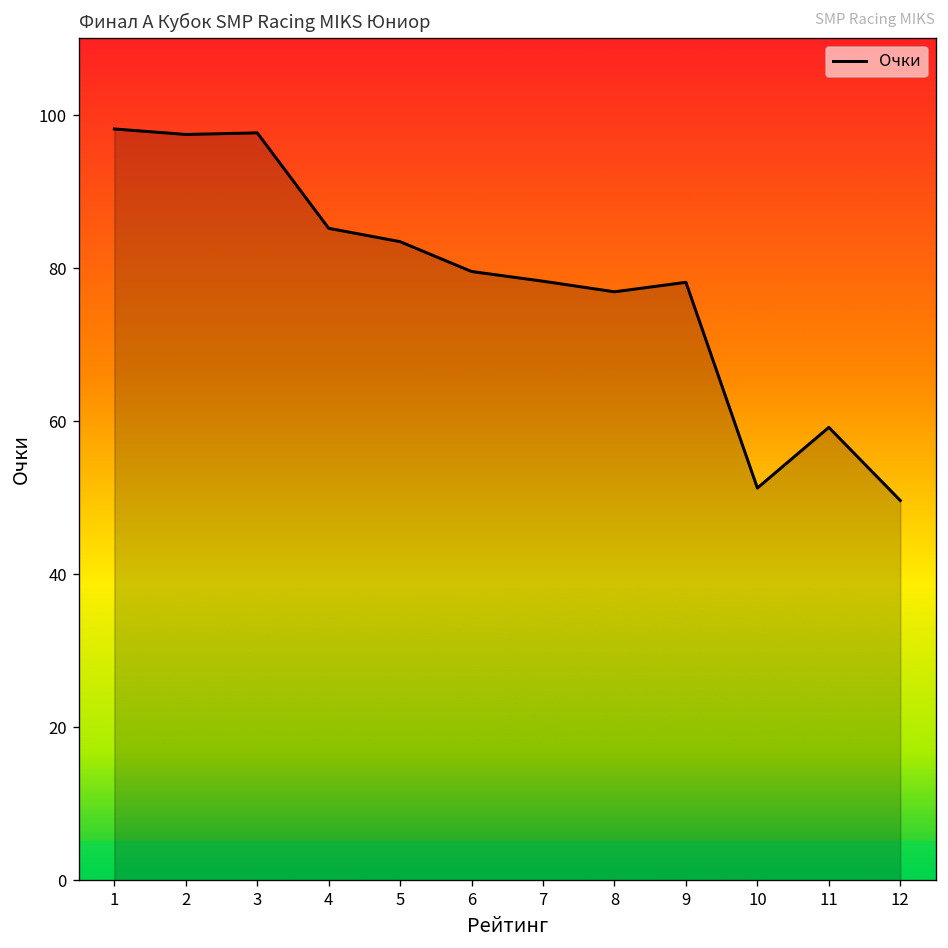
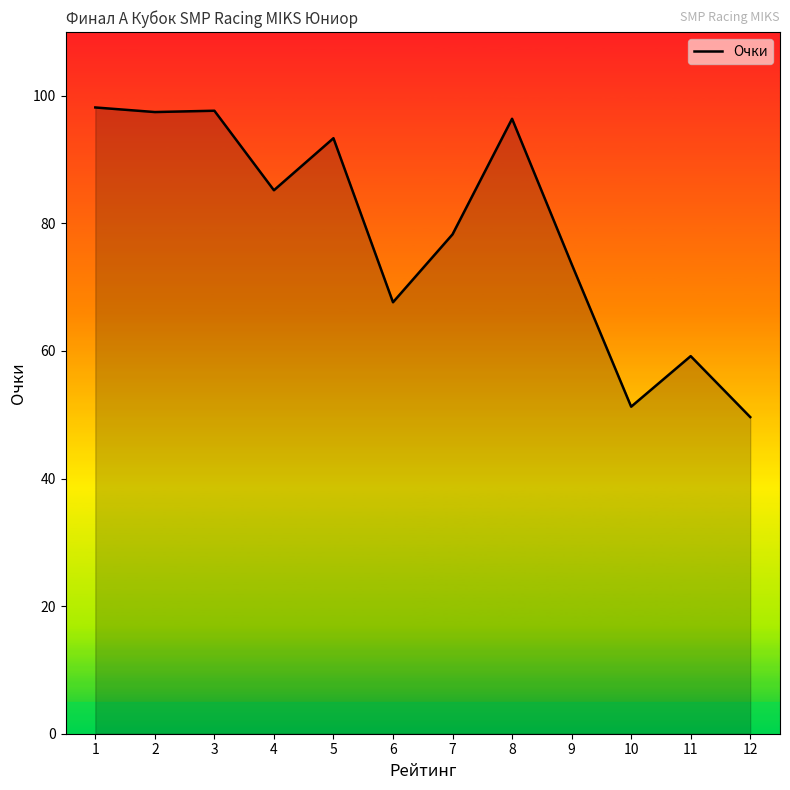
5: 83 -> 93
6: 80 -> 68
8: 77 -> 96
9: 78 -> 74
